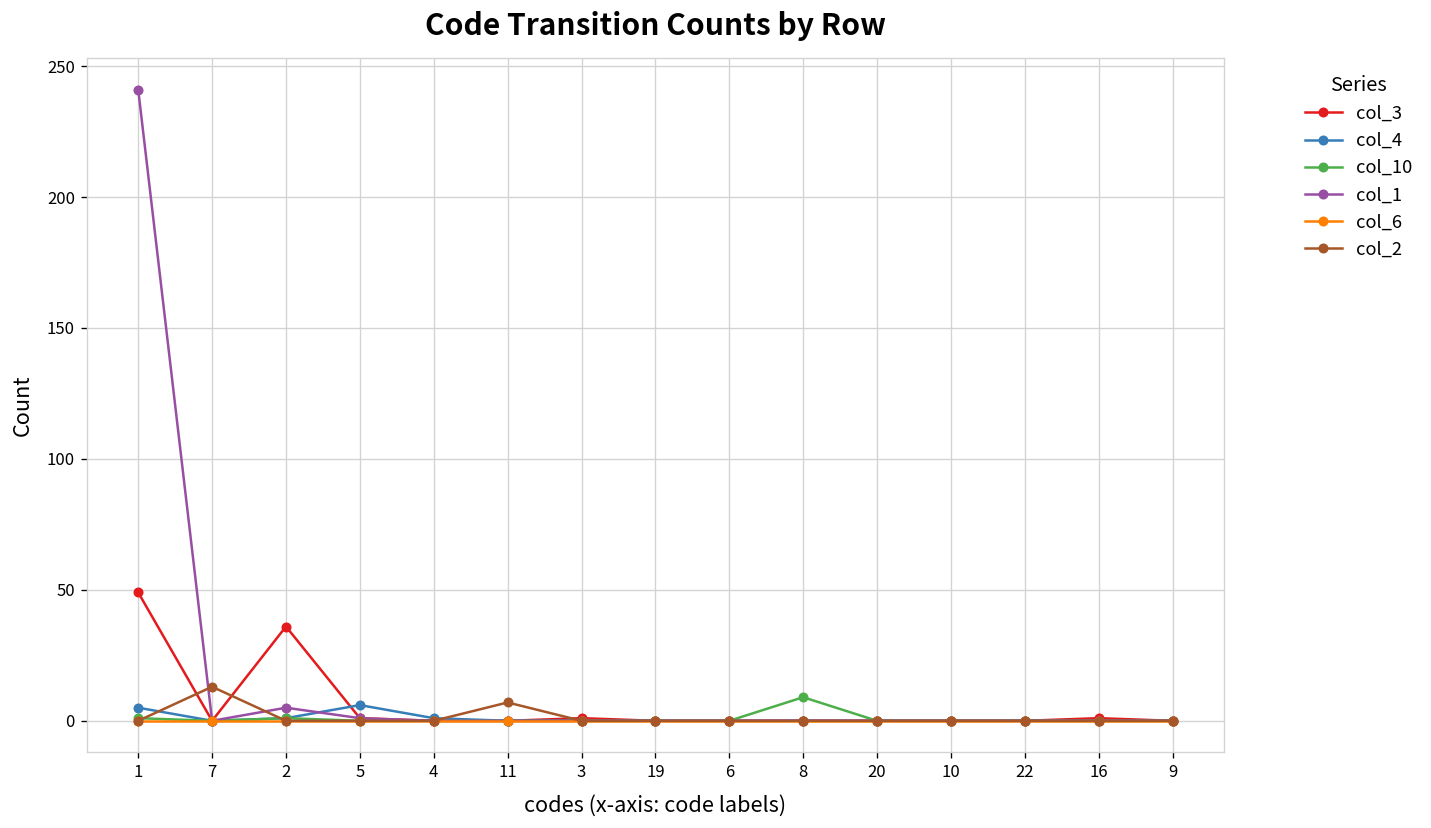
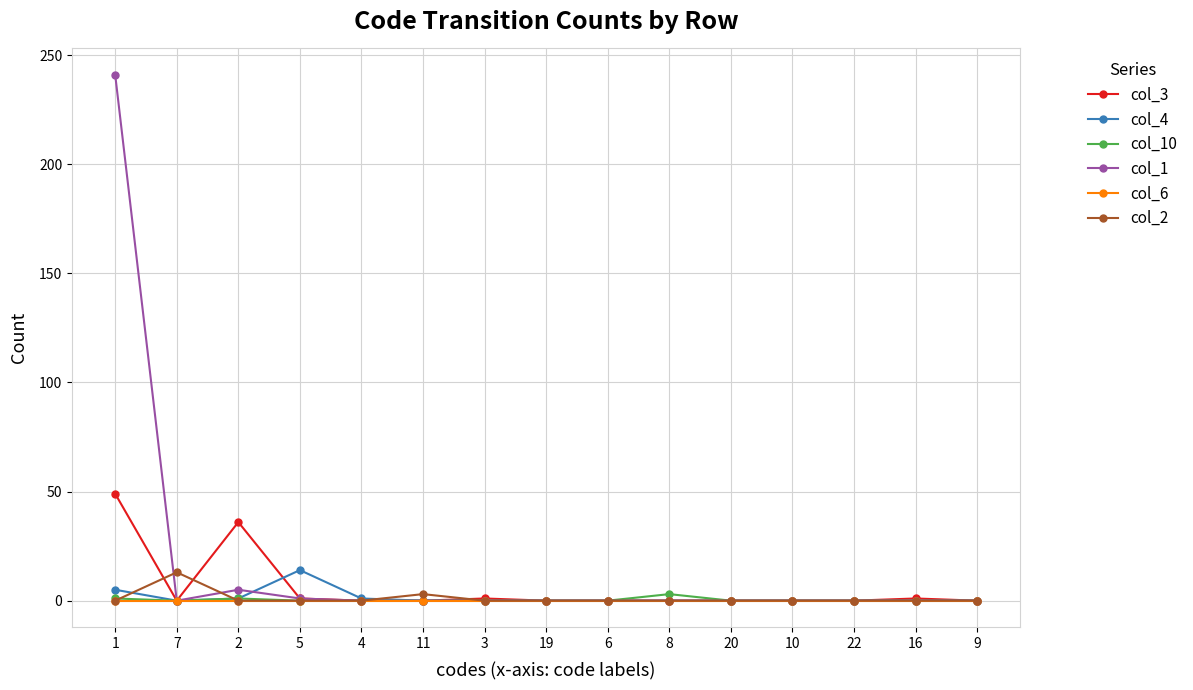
col_4, 5: 6 -> 14
col_2, 11: 7 -> 3
col_10, 8: 9 -> 3
